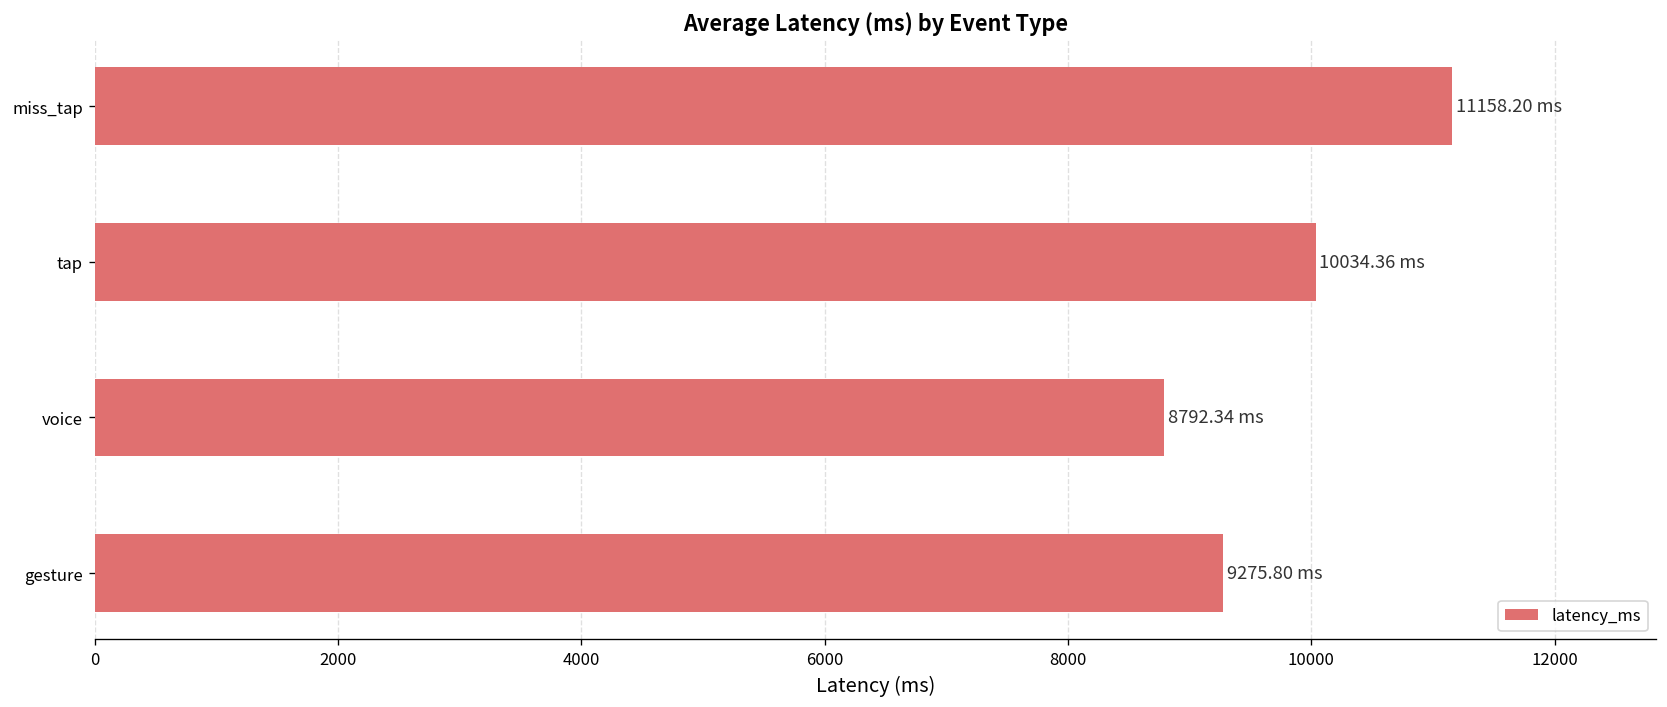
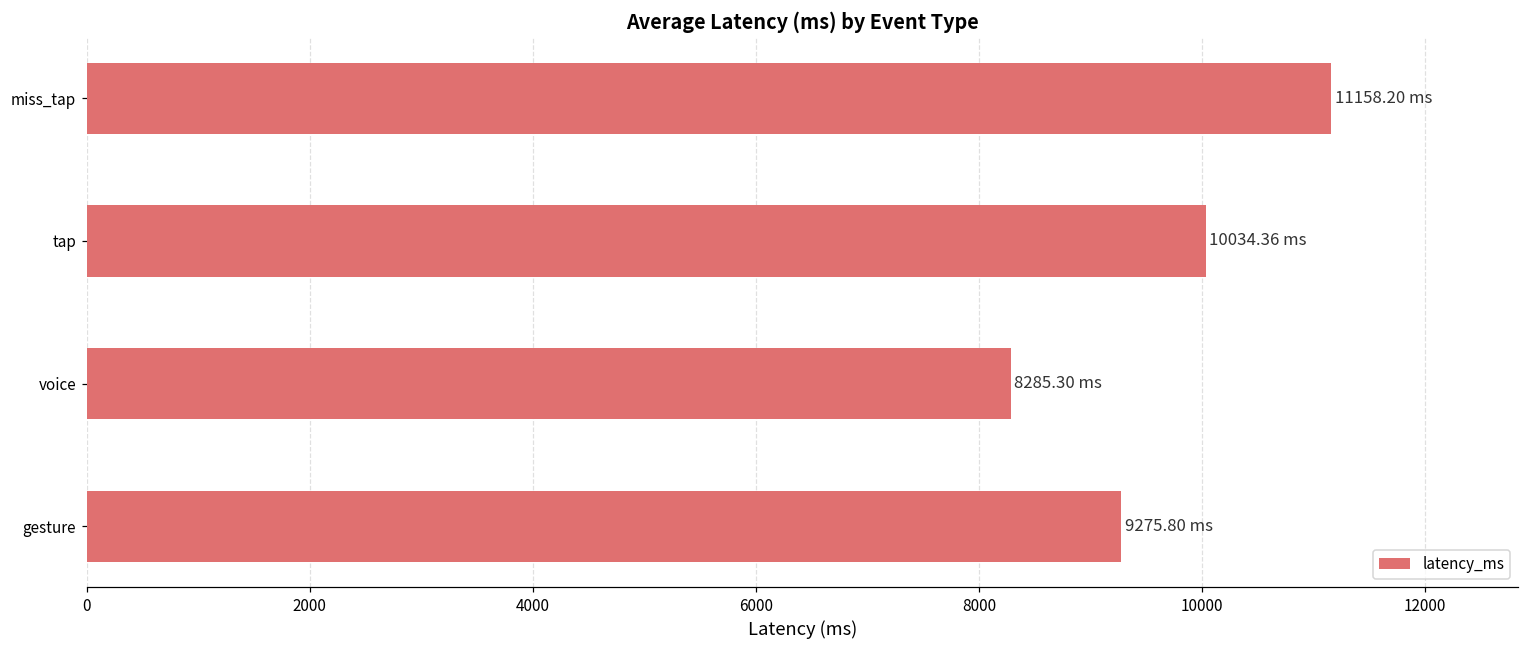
voice: 8792.34 -> 8285.30
